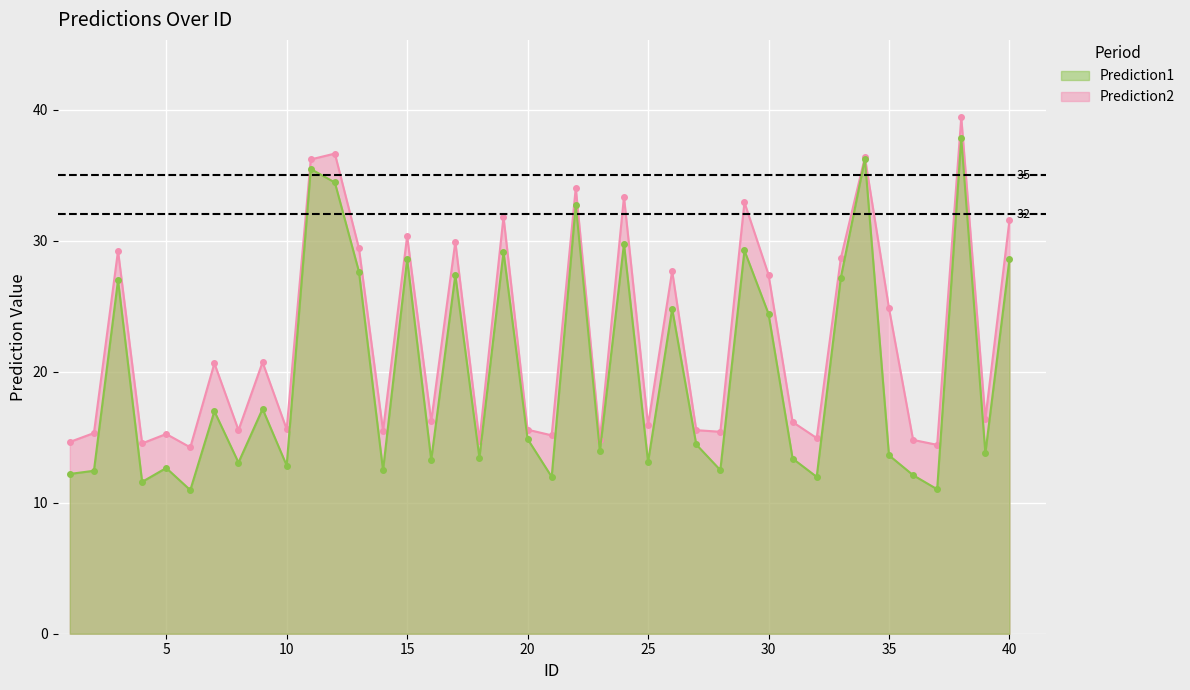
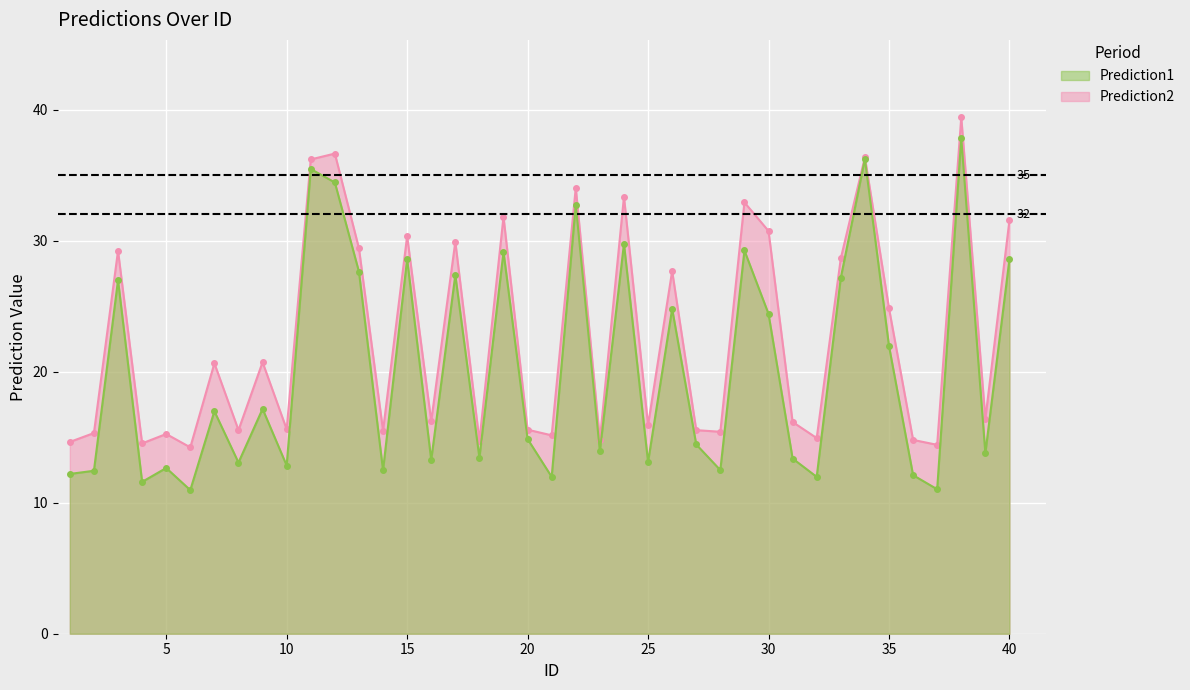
Prediction2, 30: 27.4 -> 30.7
Prediction1, 35: 13.6 -> 22.0
